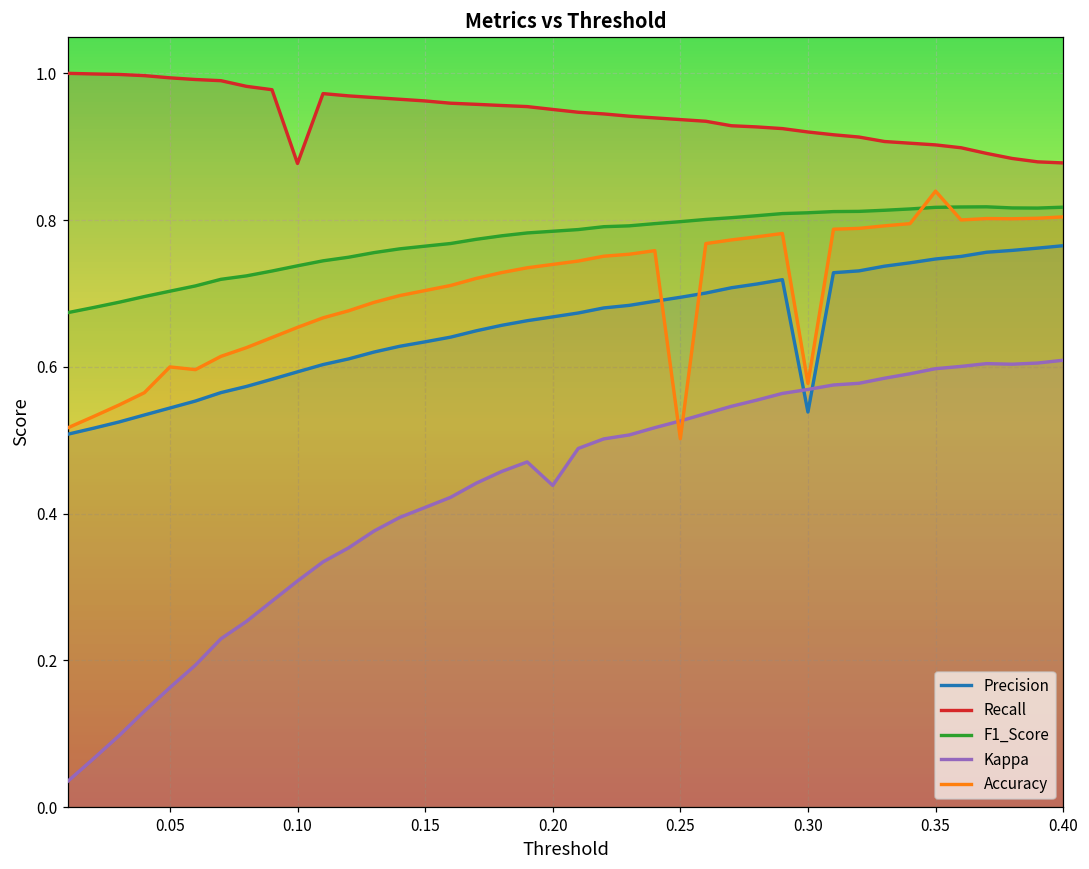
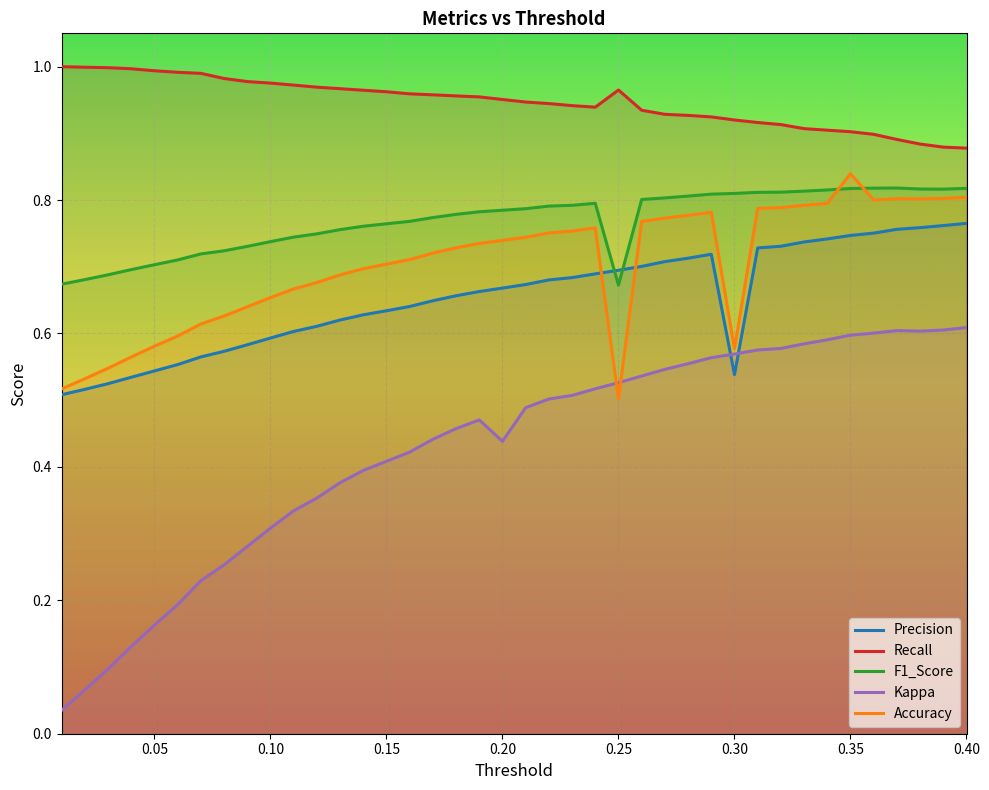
Accuracy, 0.05: 0.60 -> 0.58
Recall, 0.10: 0.88 -> 0.98
Recall, 0.25: 0.94 -> 0.97
F1_Score, 0.25: 0.80 -> 0.67
